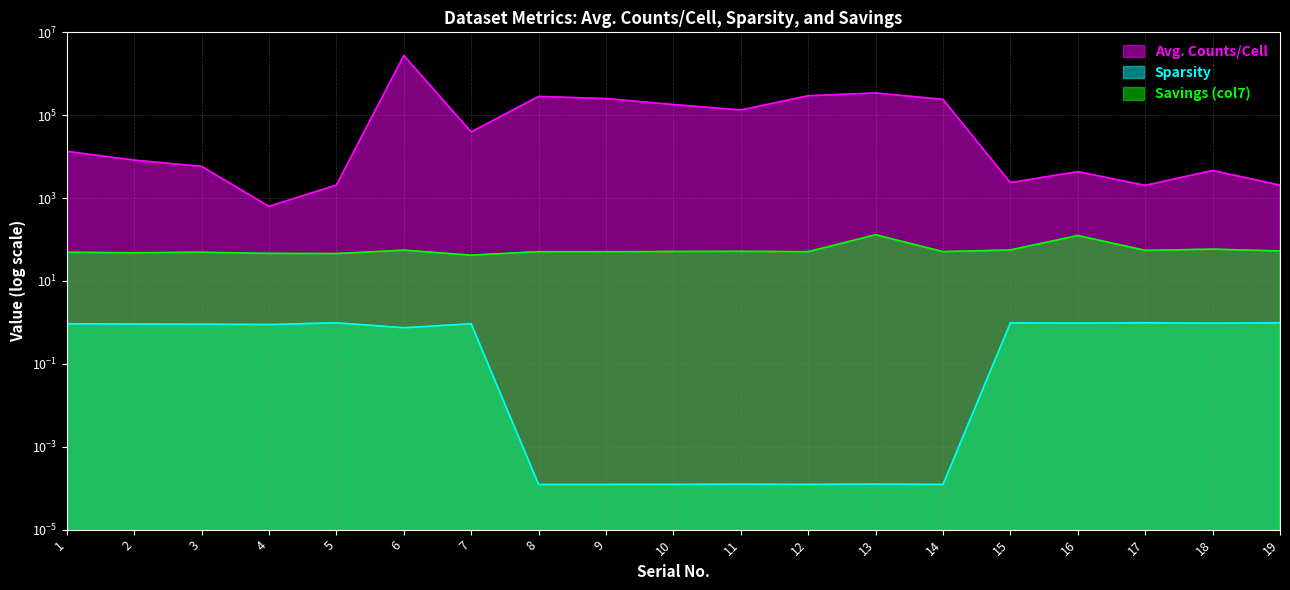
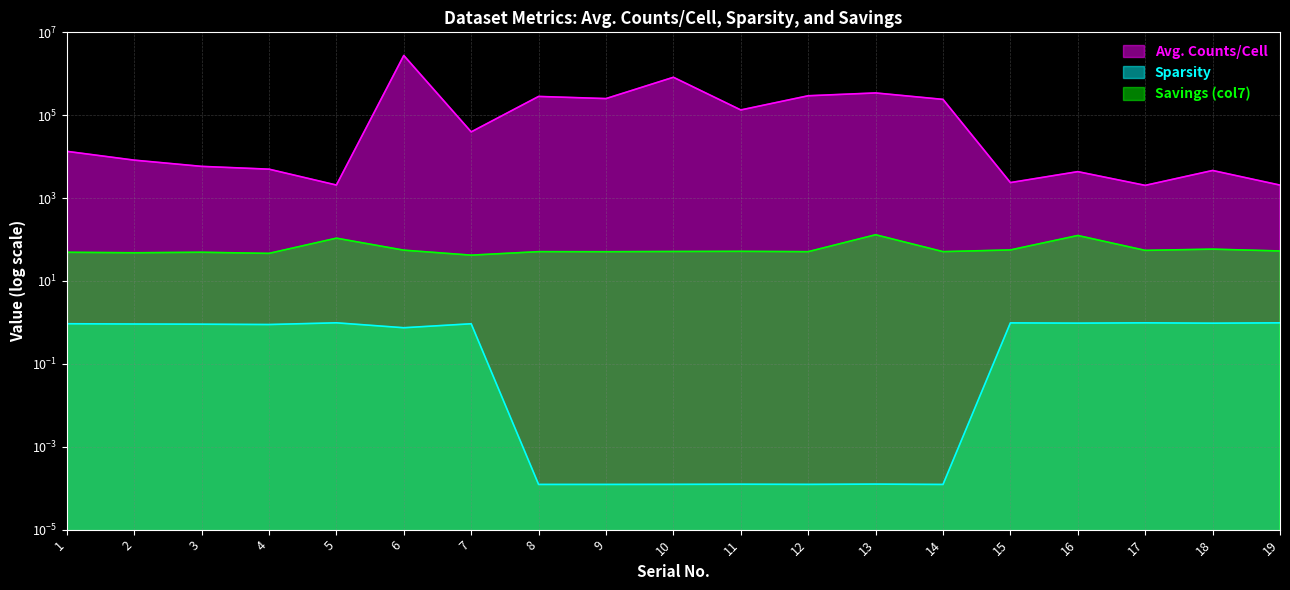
Avg. Counts/Cell, 4: 600 -> 5000
Savings (col7), 5: 50 -> 110
Avg. Counts/Cell, 10: 200000 -> 800000
